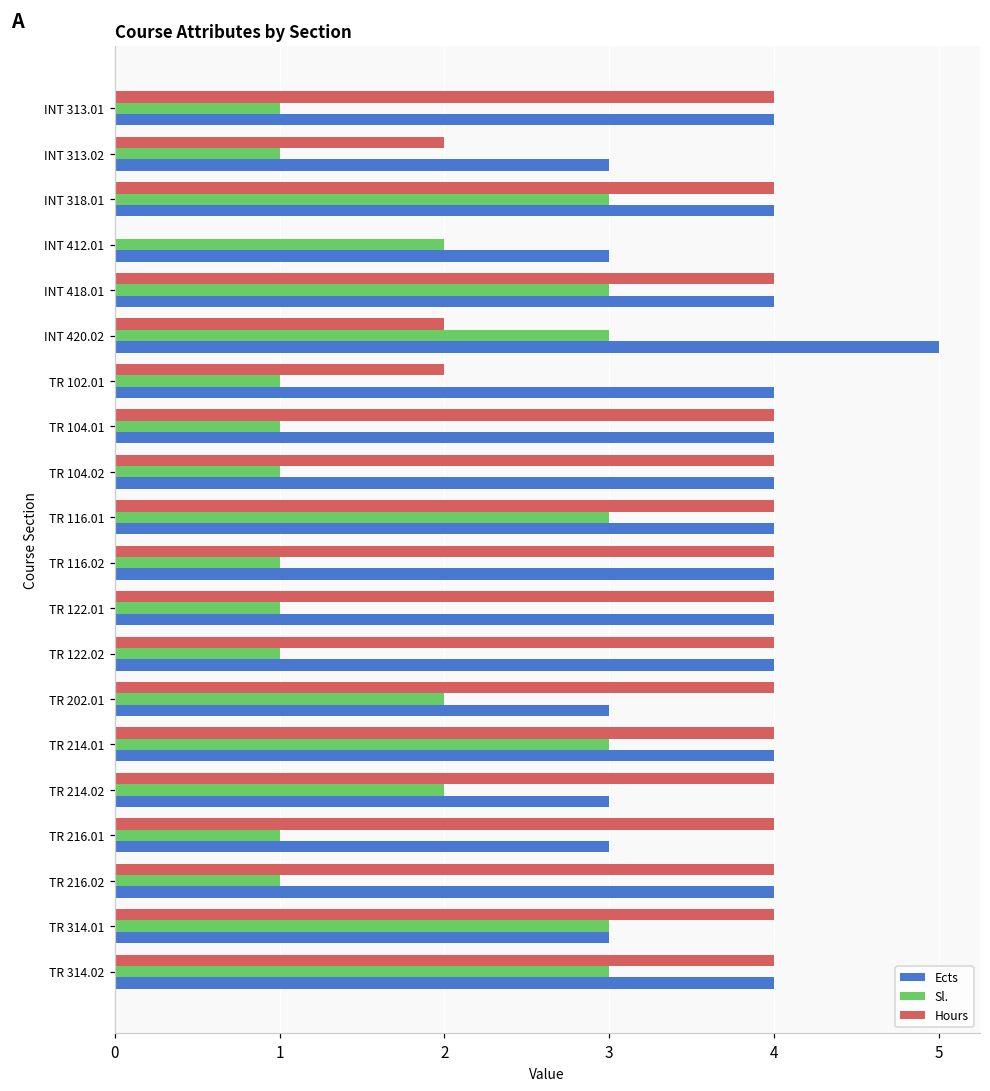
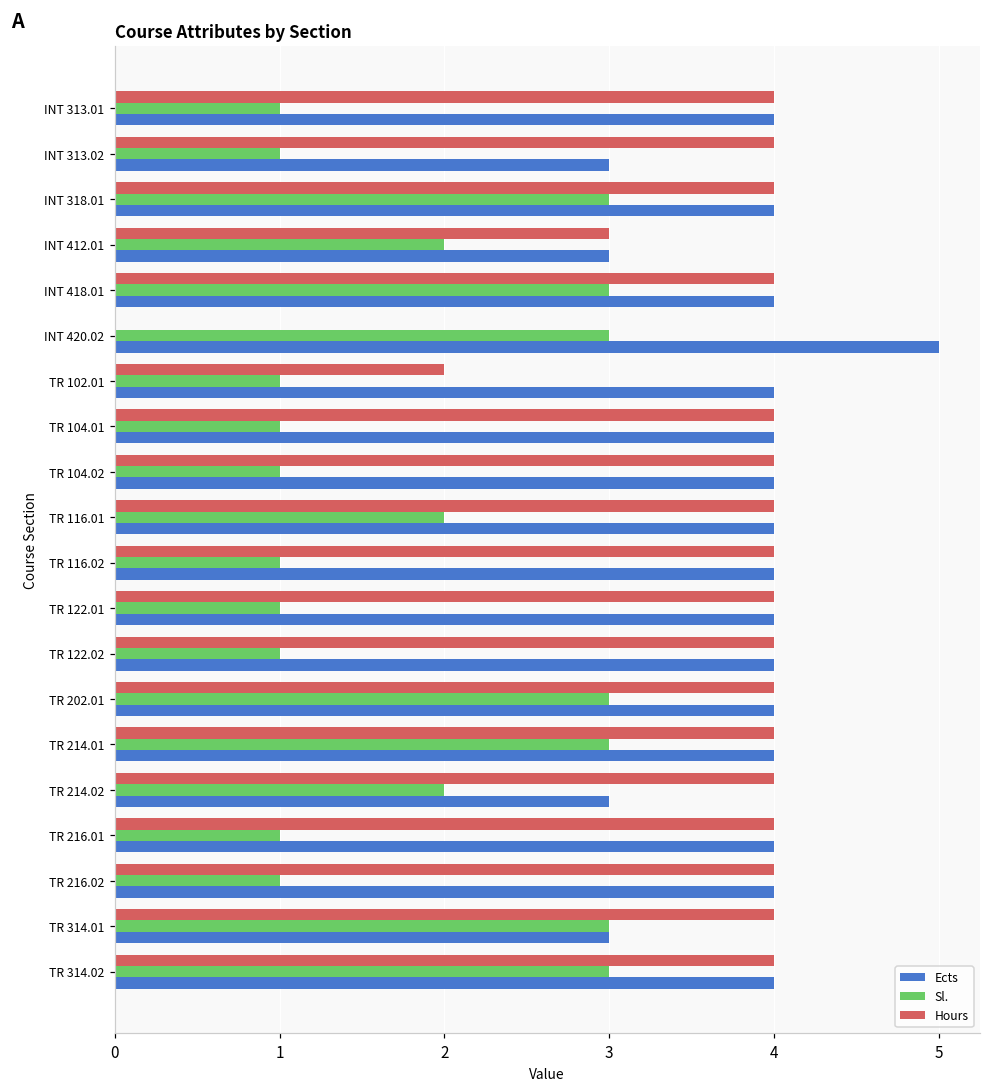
Hours, INT 313.02: 2 -> 4
Hours, INT 412.01: 0 -> 3
Hours, INT 420.02: 2 -> 0
Sl., TR 116.01: 3 -> 2
Sl., TR 202.01: 2 -> 3
Ects, TR 202.01: 3 -> 4
Ects, TR 216.01: 3 -> 4
